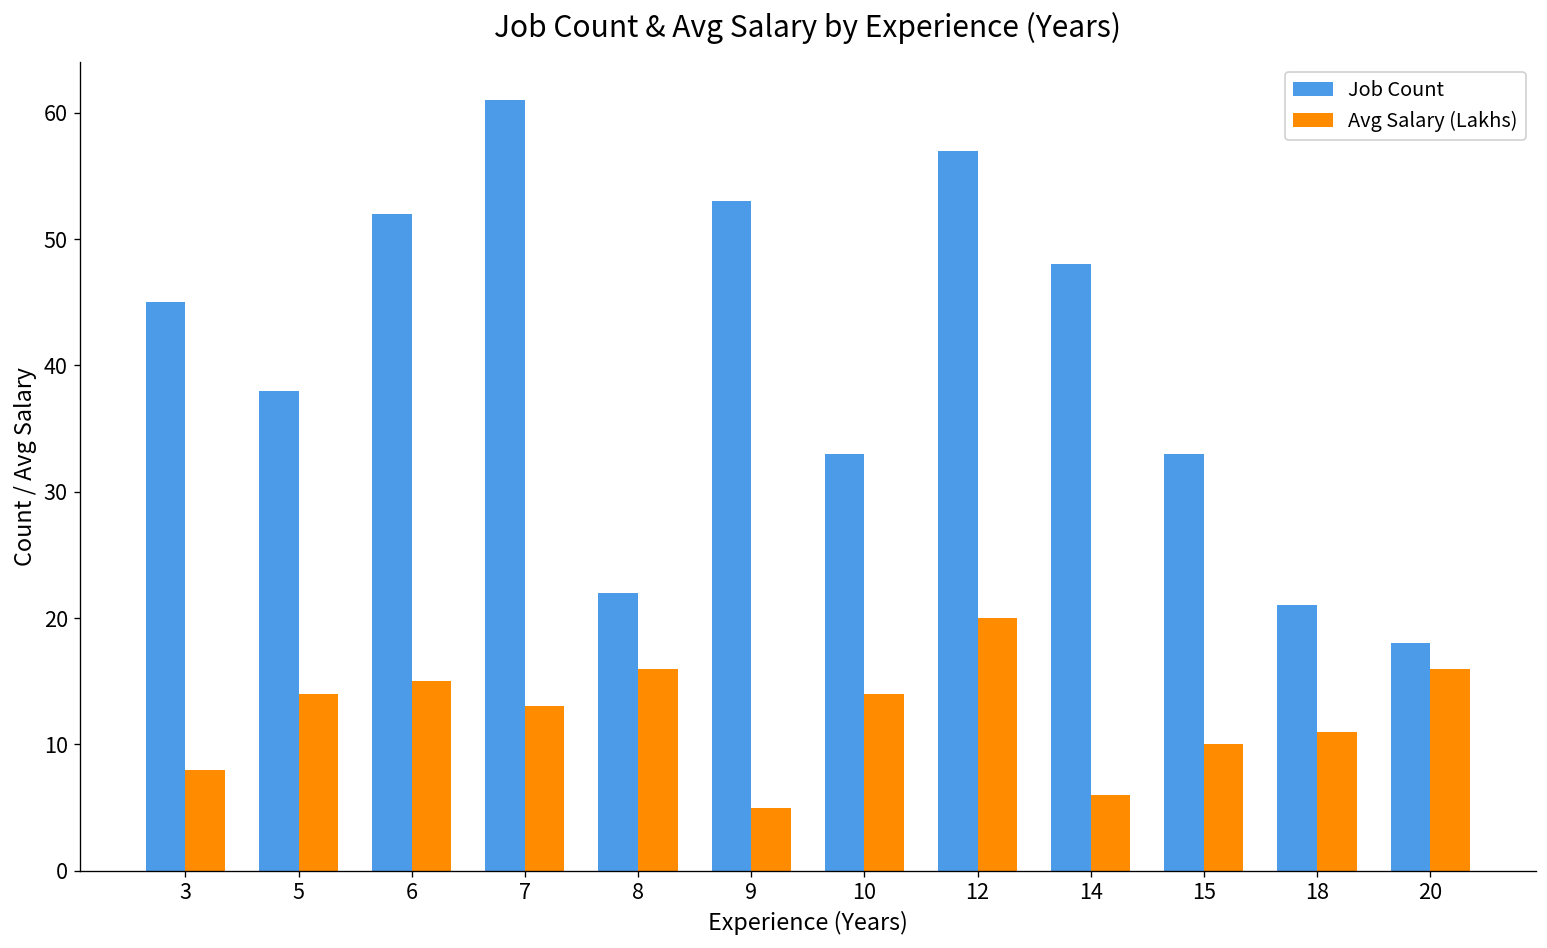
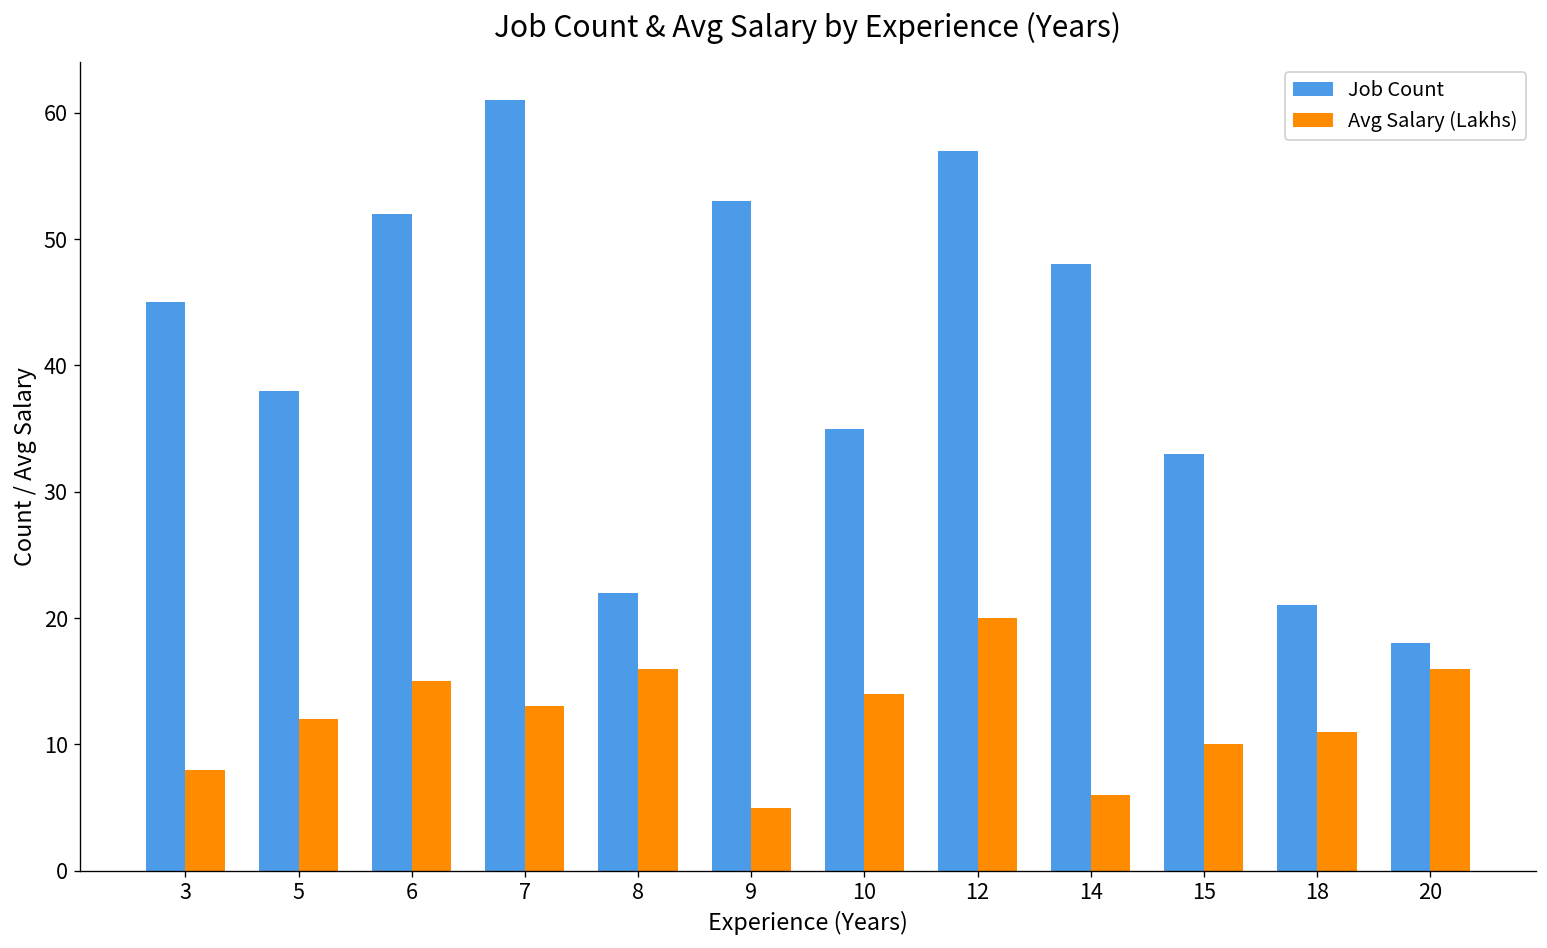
Avg Salary (Lakhs), 5: 14 -> 12
Job Count, 10: 33 -> 35
